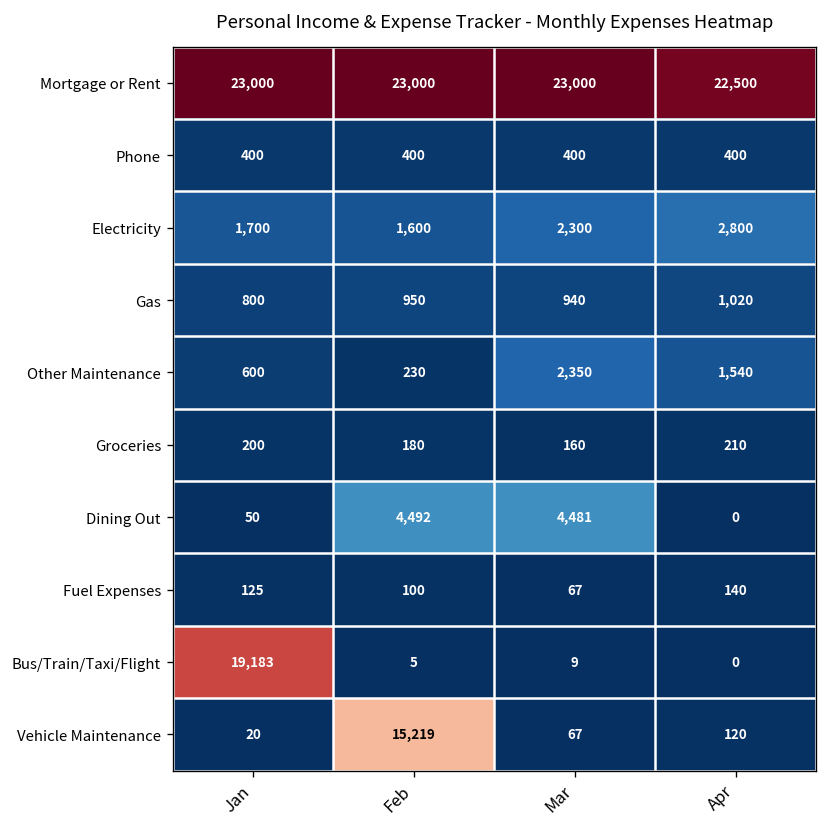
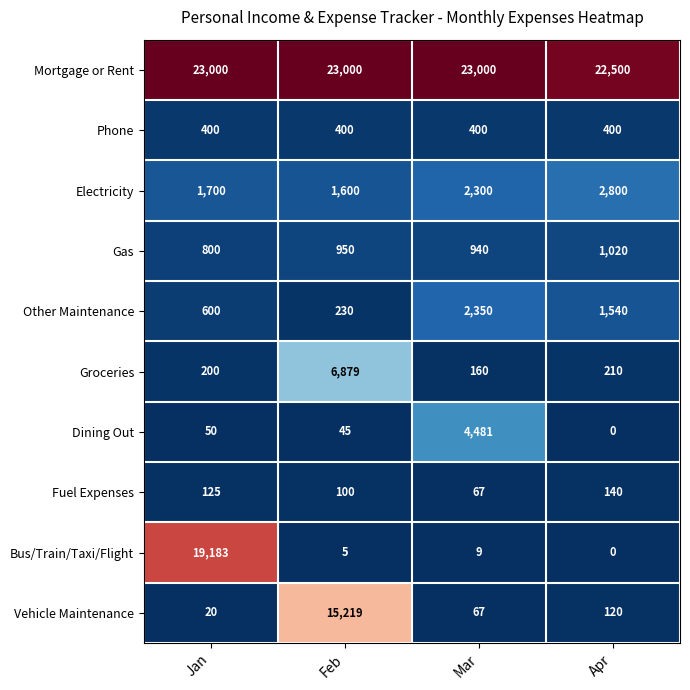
Groceries, Feb: 180 -> 6,879
Dining Out, Feb: 4,492 -> 45
